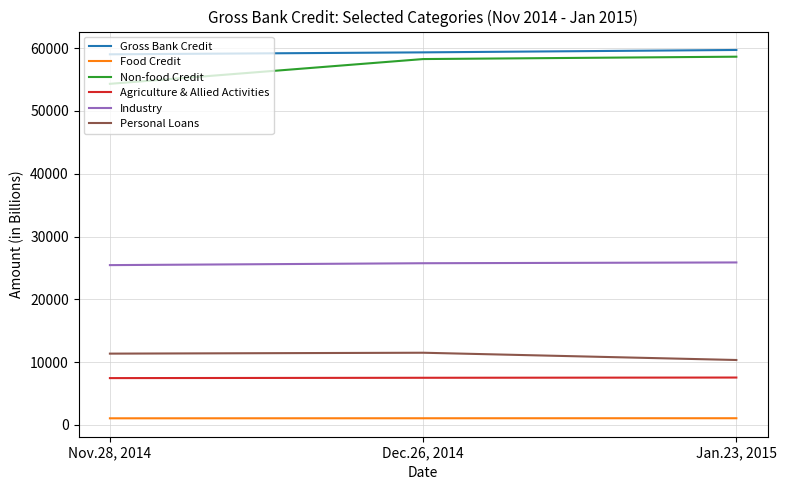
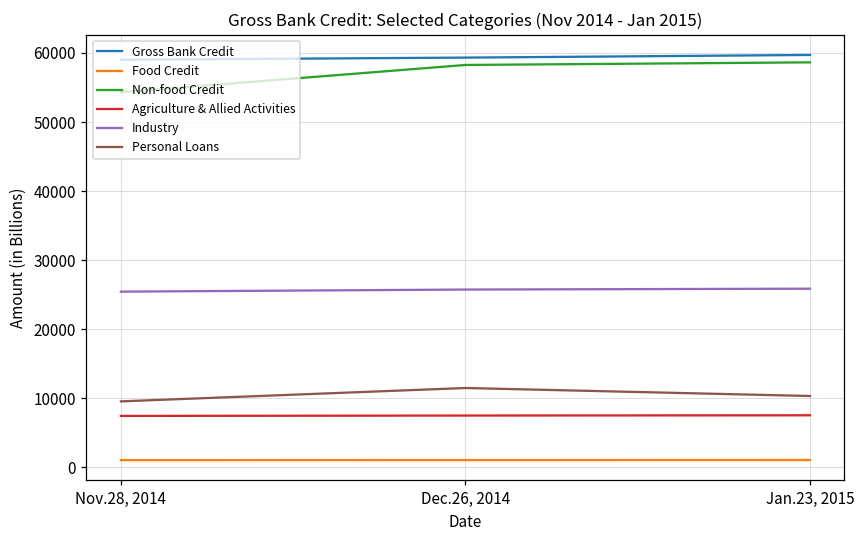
Personal Loans, Nov.28, 2014: 11000 -> 10000
